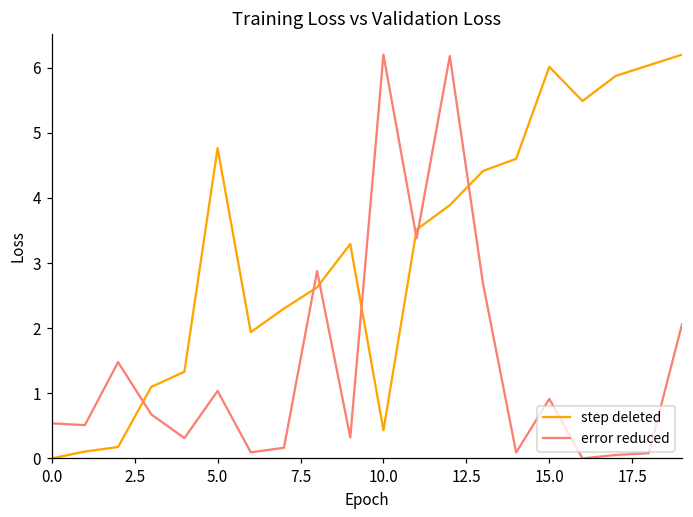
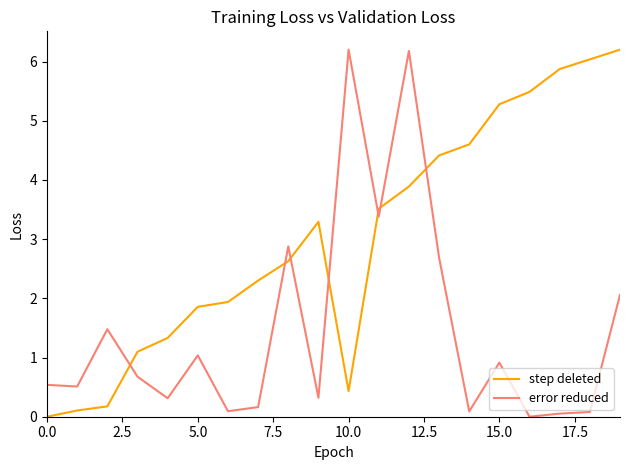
step deleted, 5.0: 4.8 -> 1.9
step deleted, 15.0: 6.0 -> 5.3
